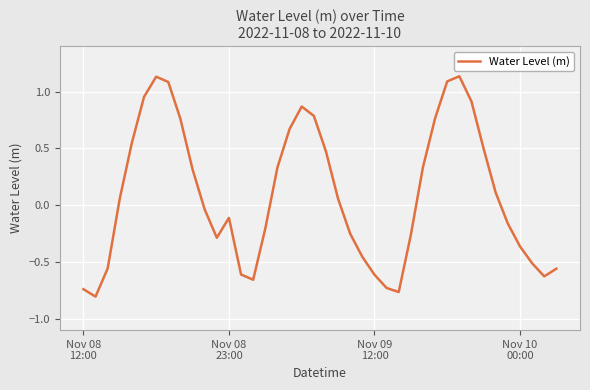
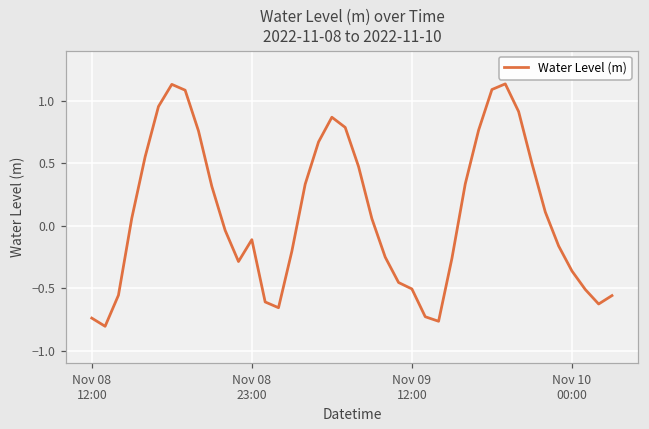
Nov 09 12:00: -0.61 -> -0.51
